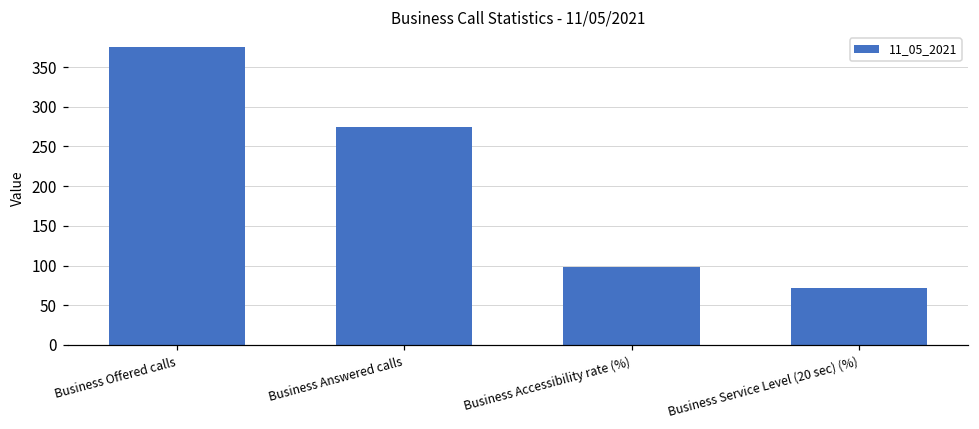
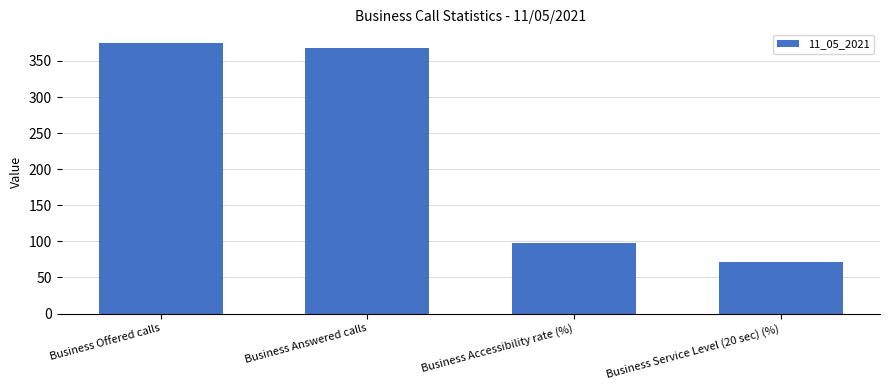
Business Answered calls: 270 -> 370
